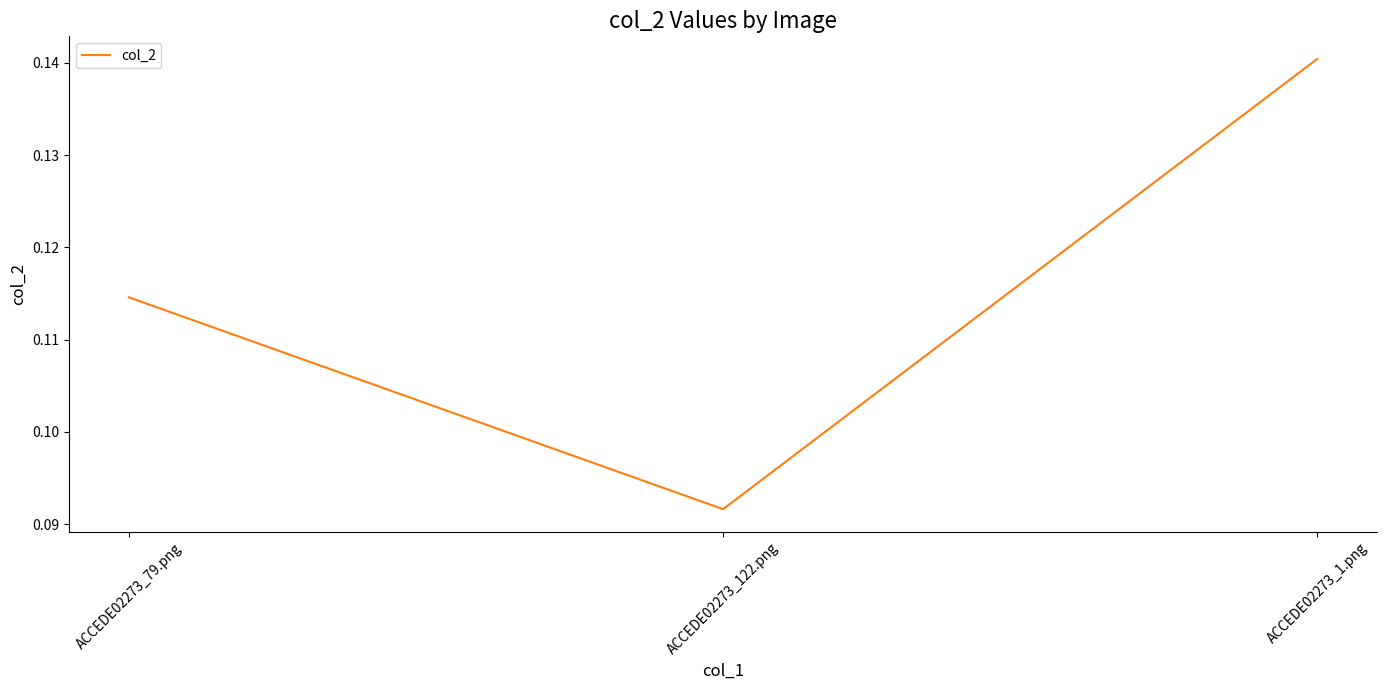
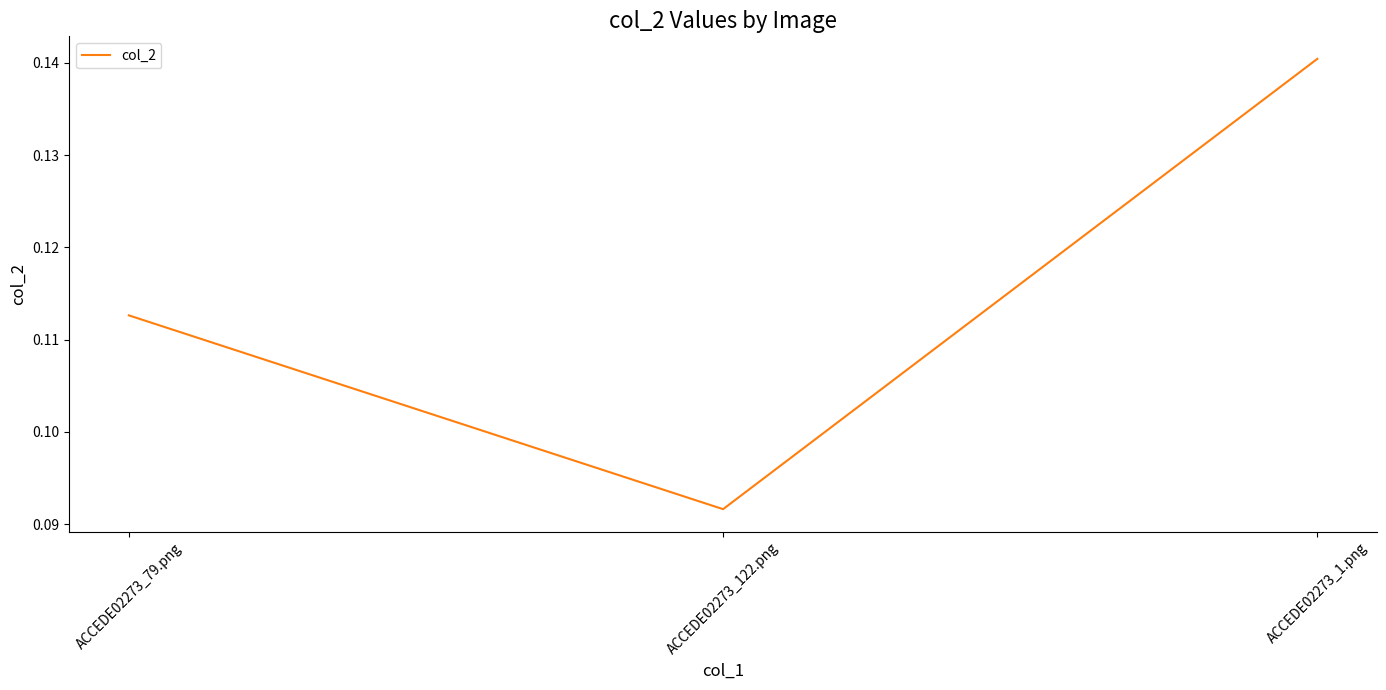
ACCEDE02273_79.png: 0.115 -> 0.113
